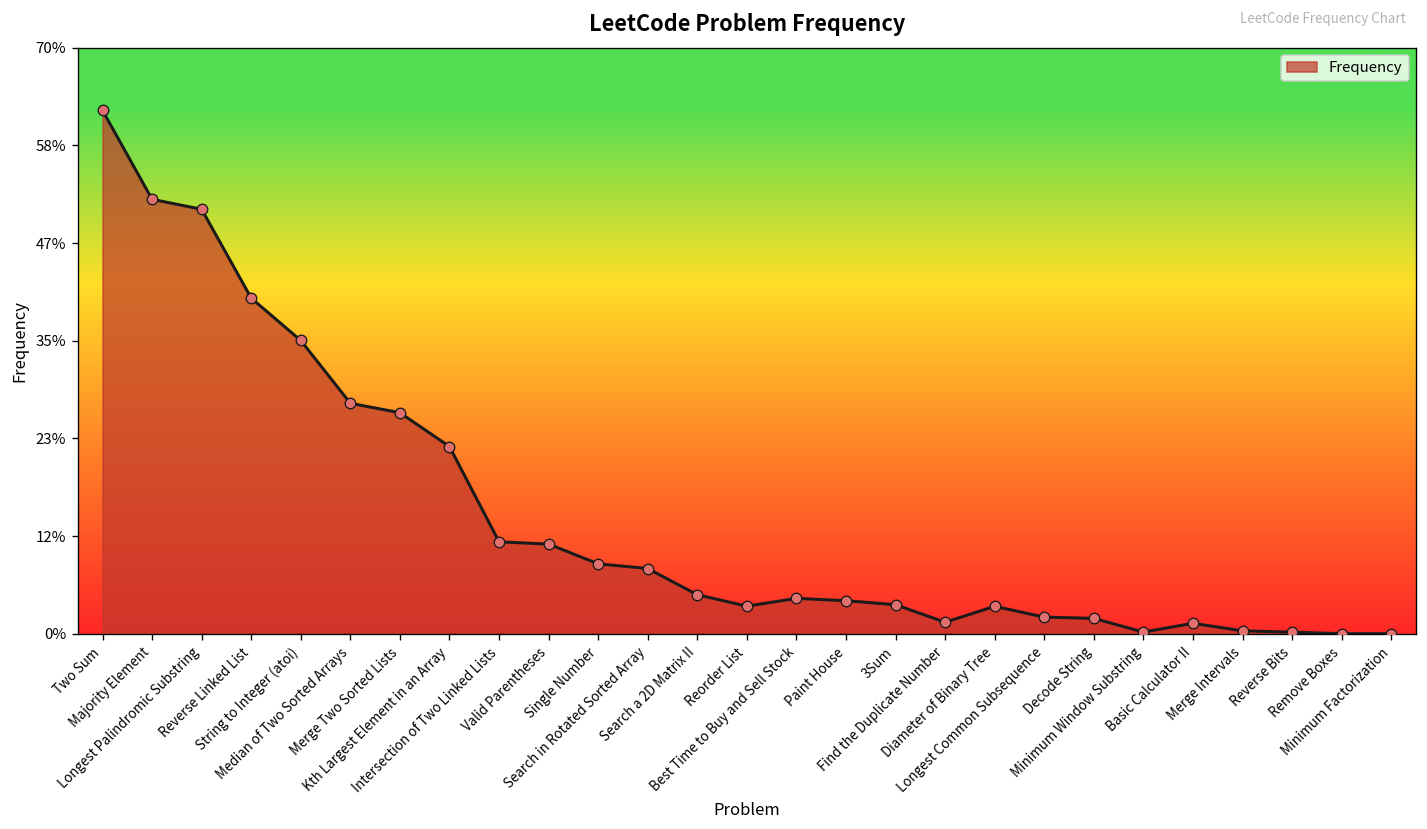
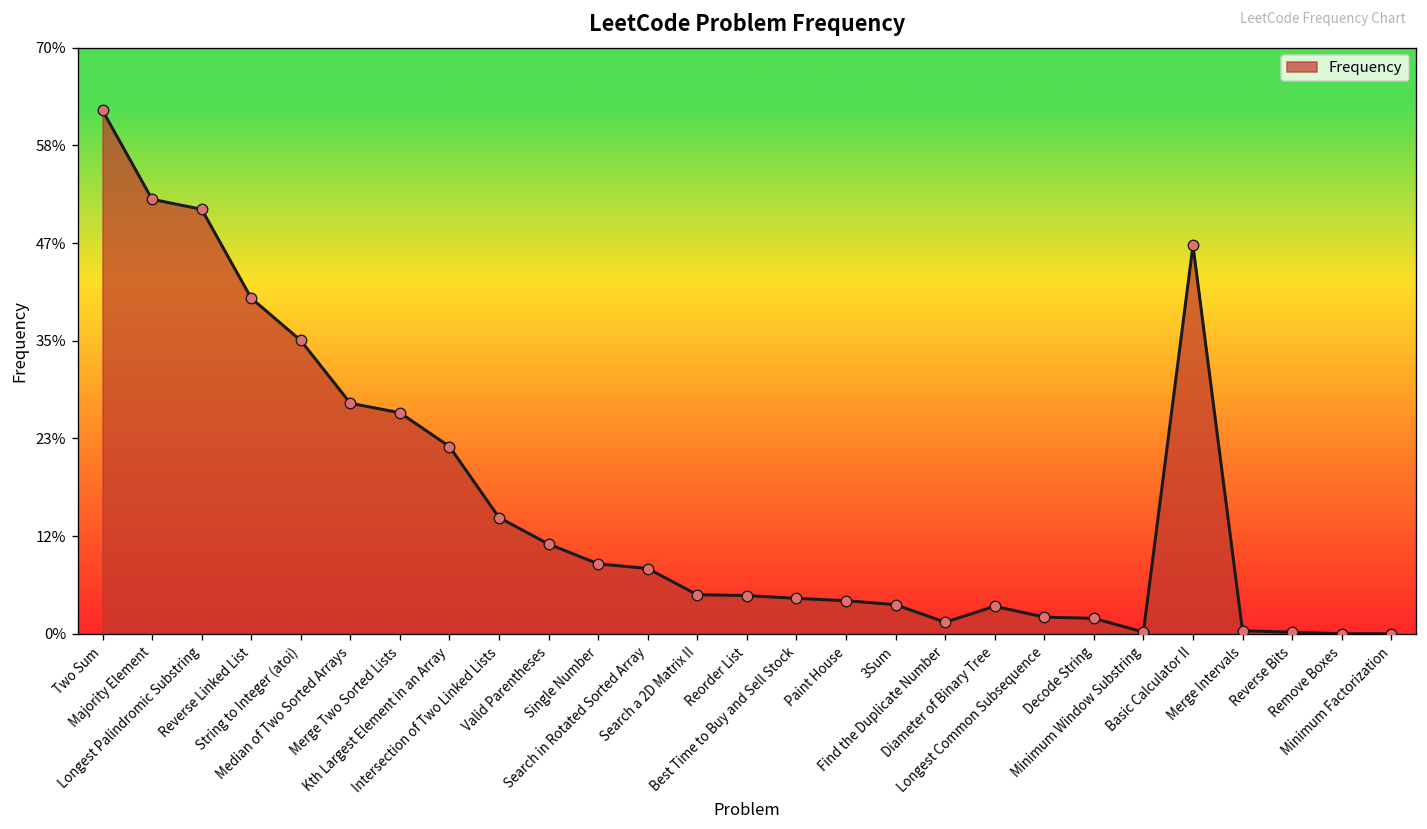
Intersection of Two Linked Lists: 11% -> 14%
Reorder List: 3% -> 5%
Basic Calculator II: 1% -> 46%
